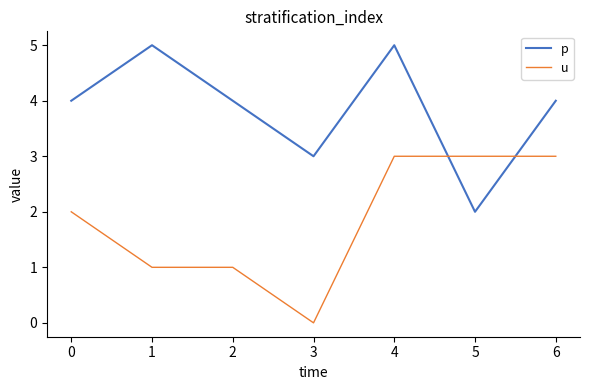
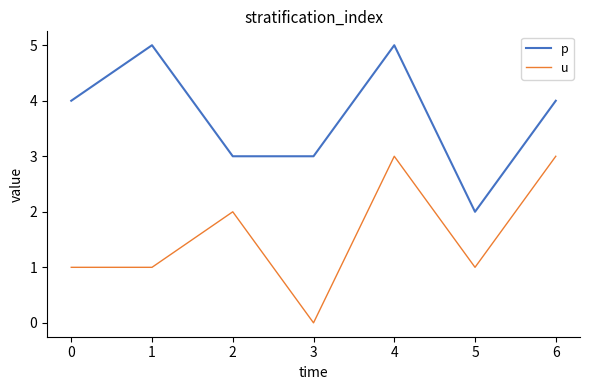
u, 0: 2 -> 1
p, 2: 4 -> 3
u, 2: 1 -> 2
u, 5: 3 -> 1
